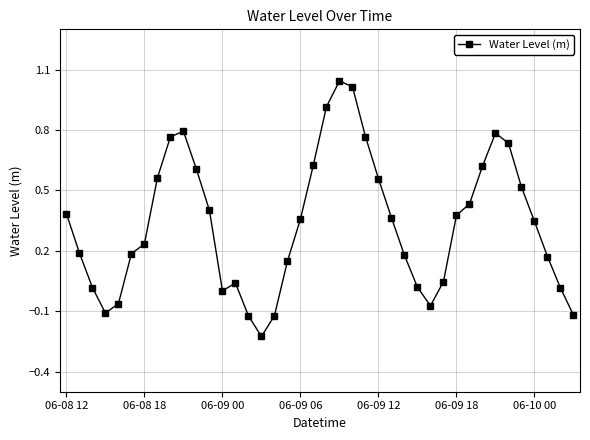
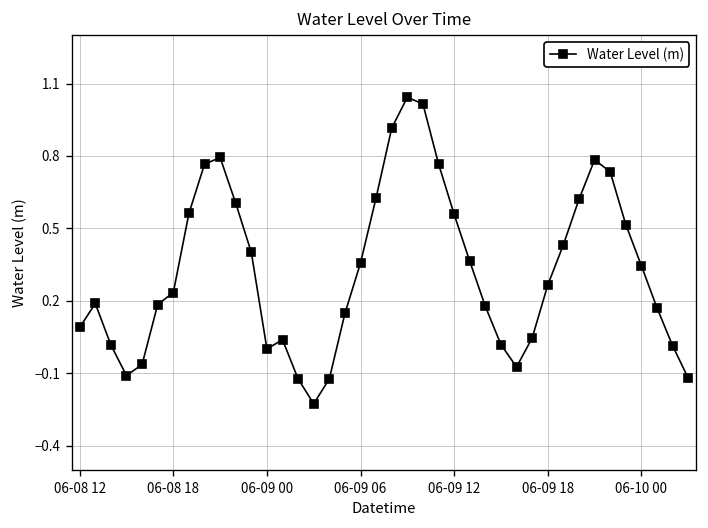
06-08 12: 0.38 -> 0.09
06-09 18: 0.38 -> 0.27
